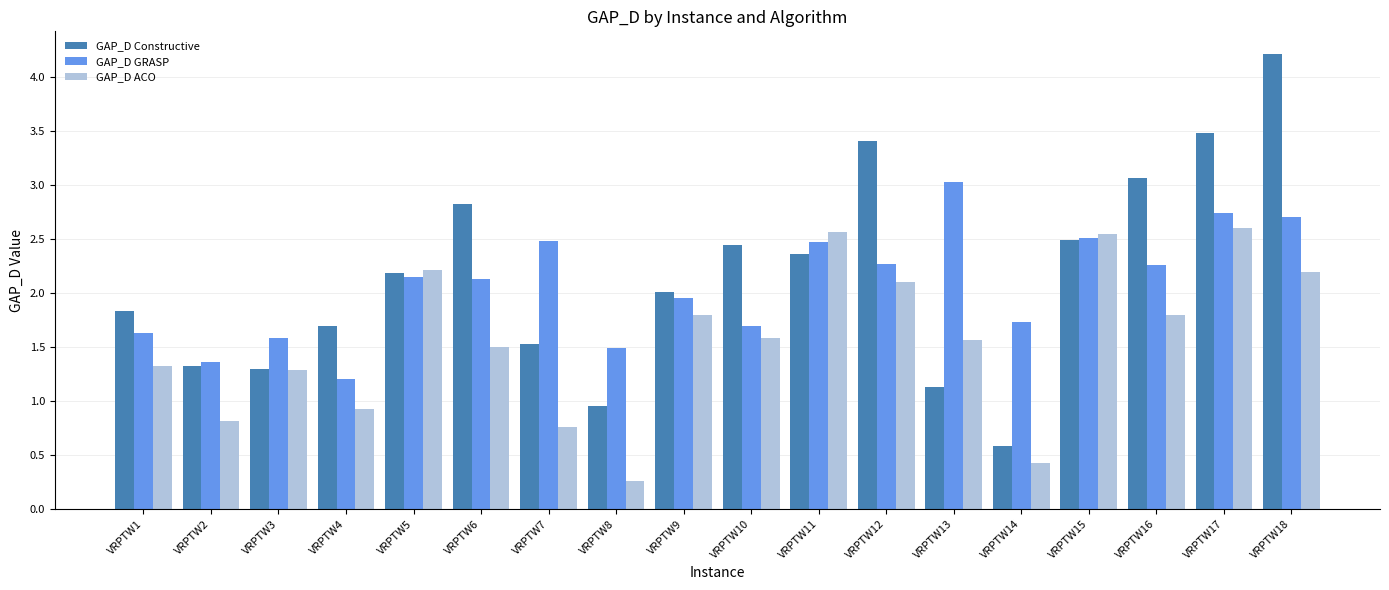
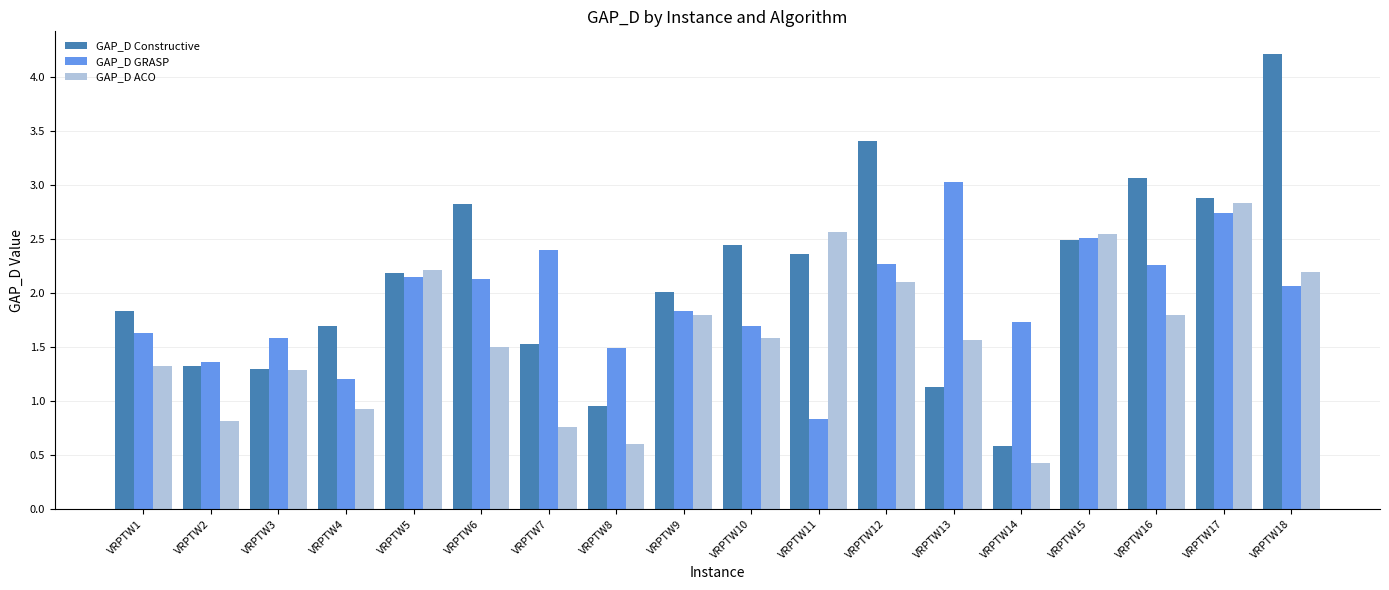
GAP_D GRASP, VRPTW7: 2.48 -> 2.39
GAP_D ACO, VRPTW8: 0.26 -> 0.60
GAP_D GRASP, VRPTW9: 1.95 -> 1.84
GAP_D GRASP, VRPTW11: 2.47 -> 0.83
GAP_D Constructive, VRPTW17: 3.48 -> 2.87
GAP_D ACO, VRPTW17: 2.60 -> 2.83
GAP_D GRASP, VRPTW18: 2.70 -> 2.06
